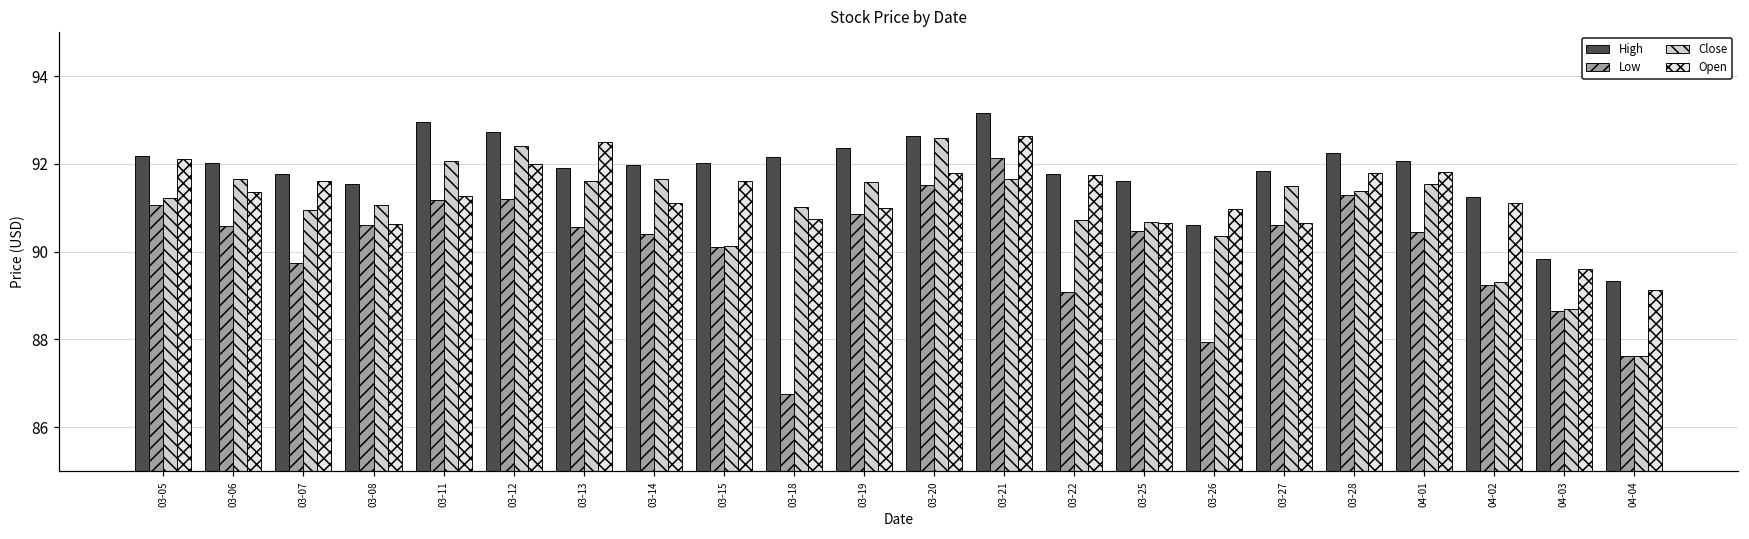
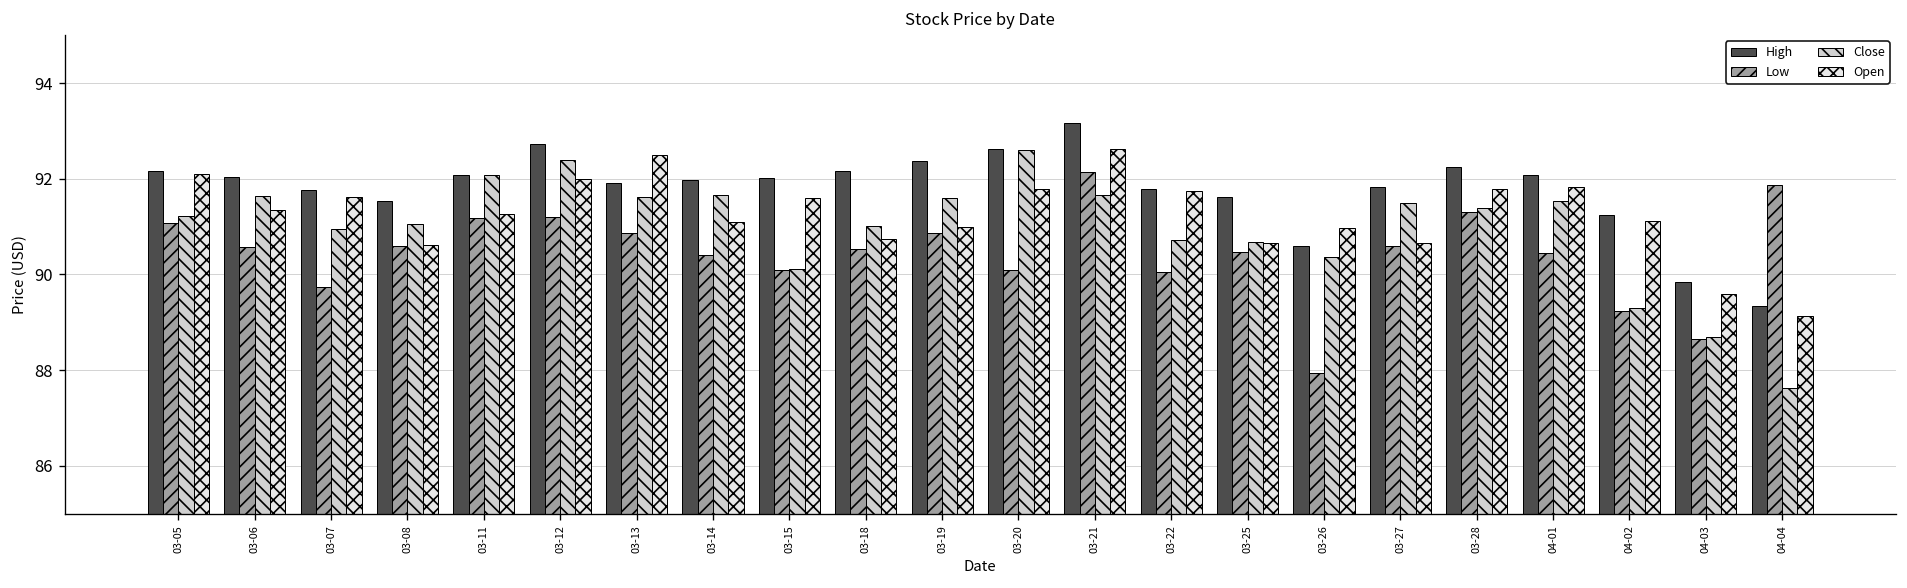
High, 03-11: 93.0 -> 92.1
Low, 03-13: 90.6 -> 90.9
Low, 03-18: 86.7 -> 90.5
Low, 03-20: 91.5 -> 90.1
Low, 03-22: 89.1 -> 90.1
Low, 04-04: 87.6 -> 91.9
